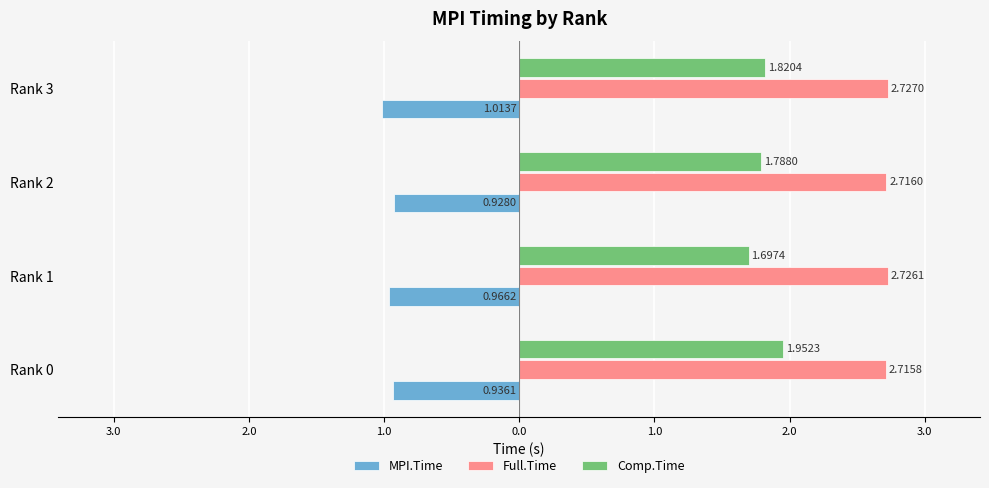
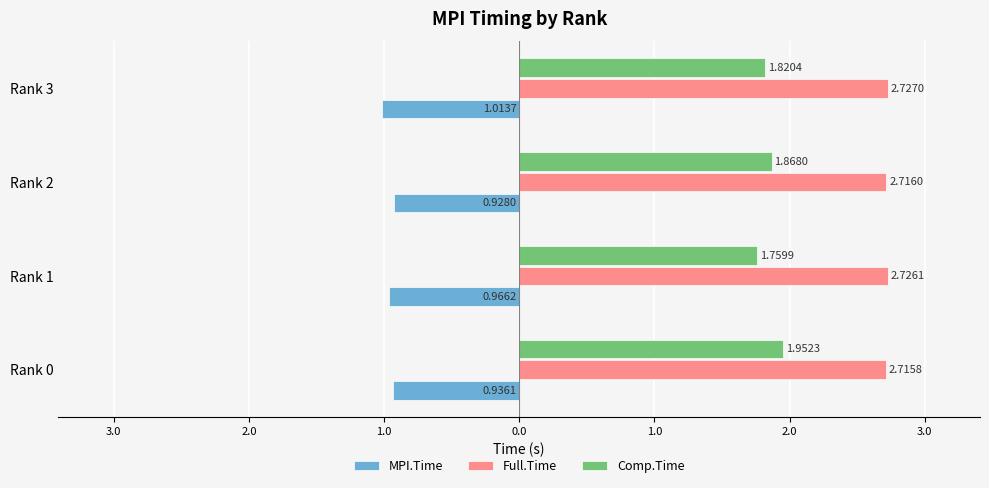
Comp.Time, Rank 2: 1.7880 -> 1.8680
Comp.Time, Rank 1: 1.6974 -> 1.7599
